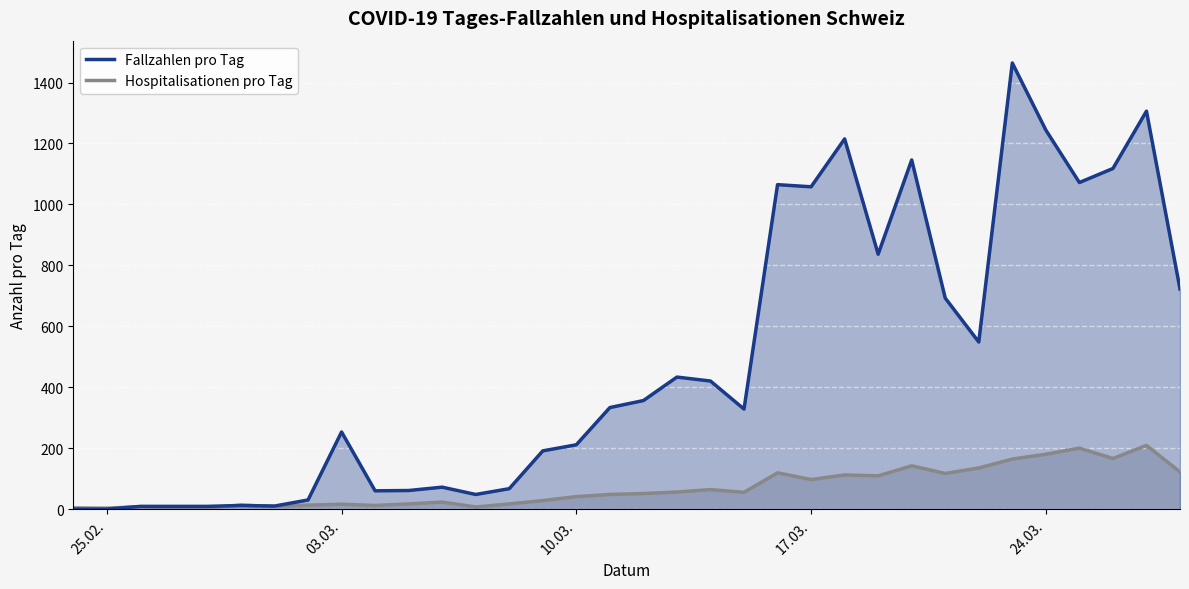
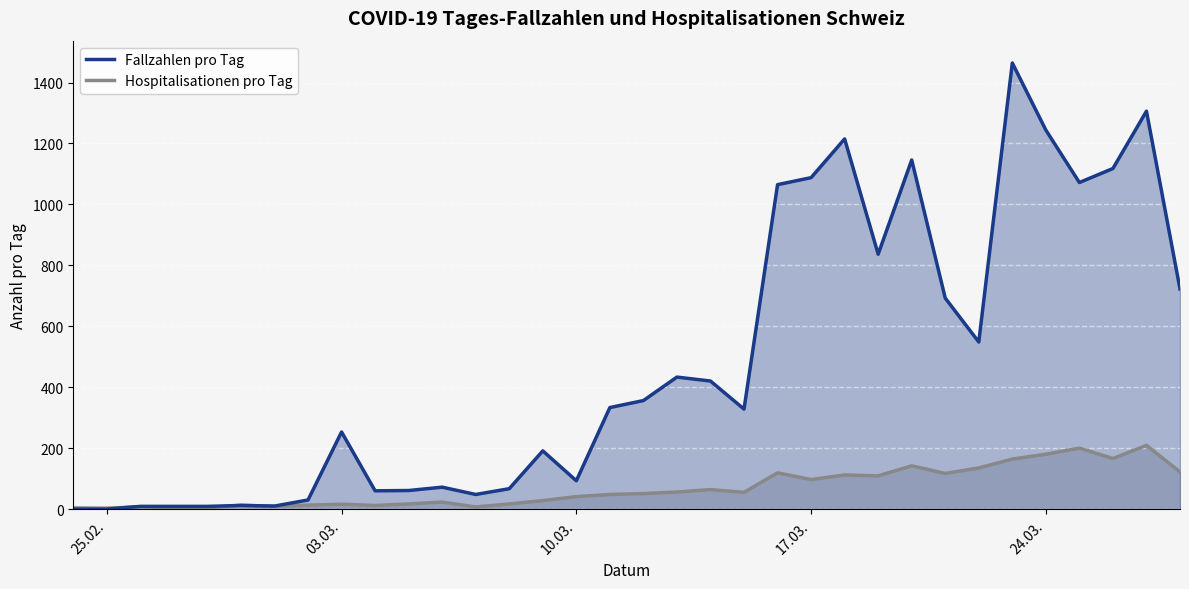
Fallzahlen pro Tag, 10.03.: 210 -> 90
Fallzahlen pro Tag, 17.03.: 1060 -> 1090
